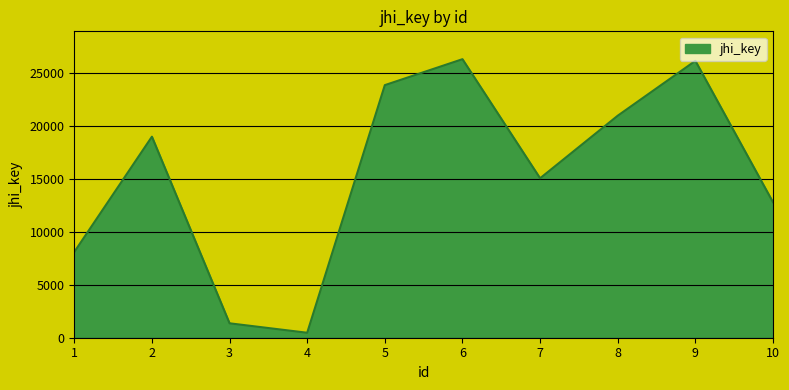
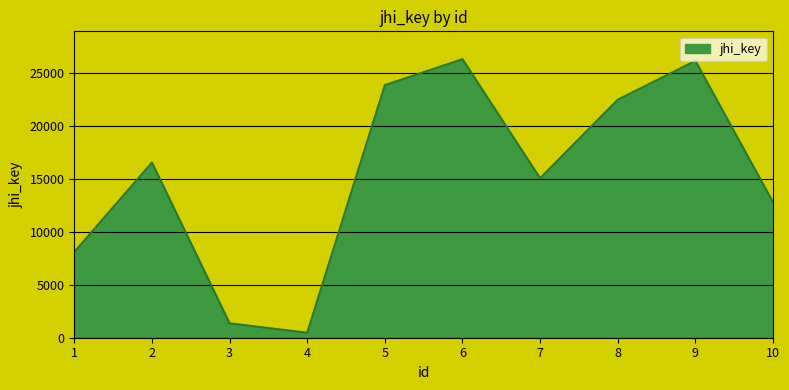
2: 19000 -> 16500
8: 21000 -> 22500
